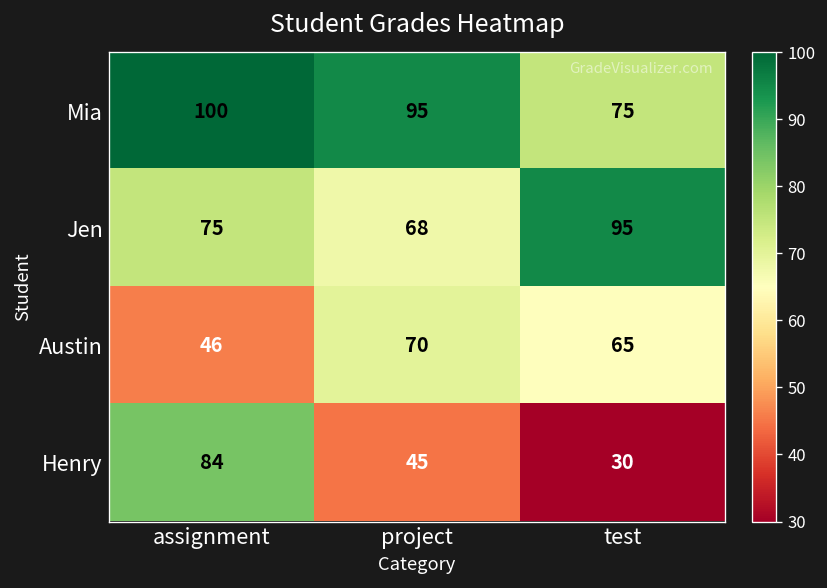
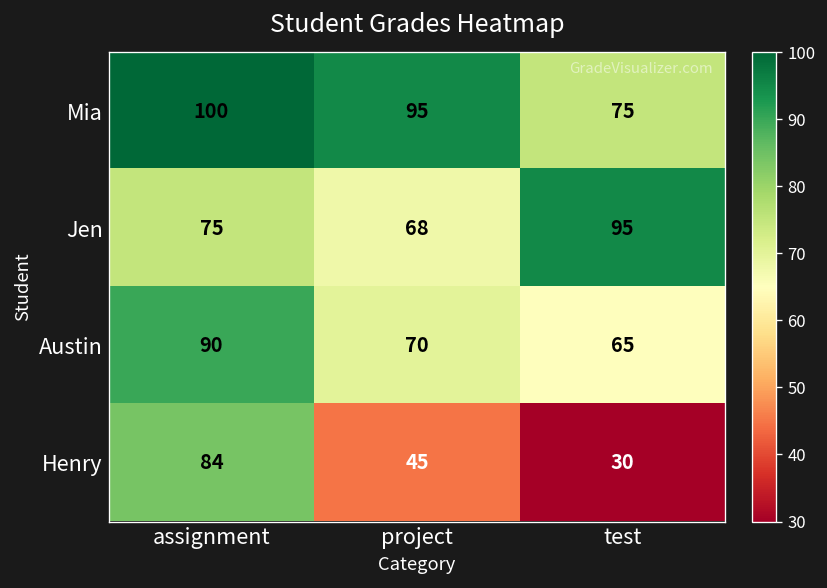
Austin, assignment: 46 -> 90
